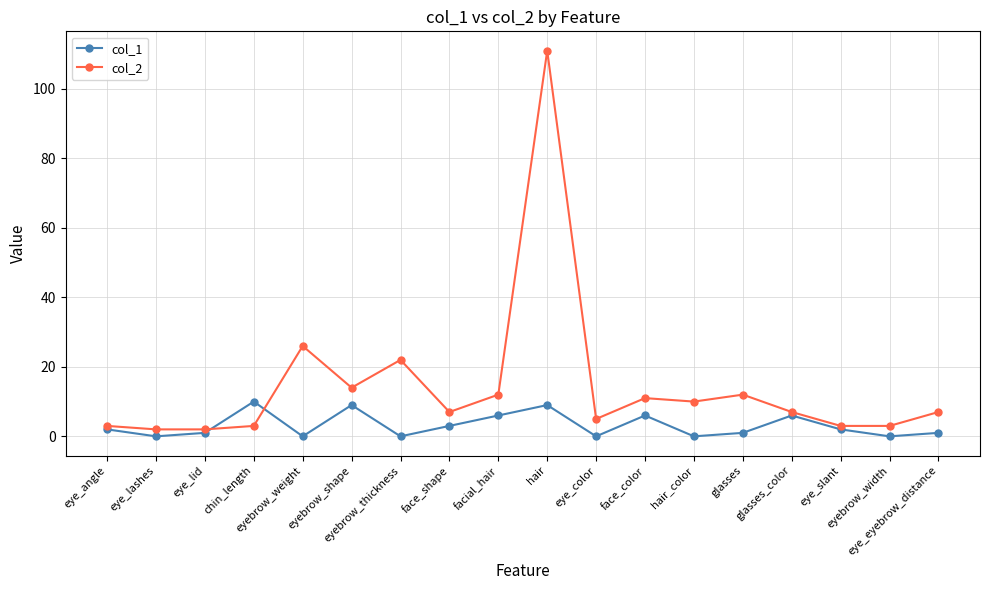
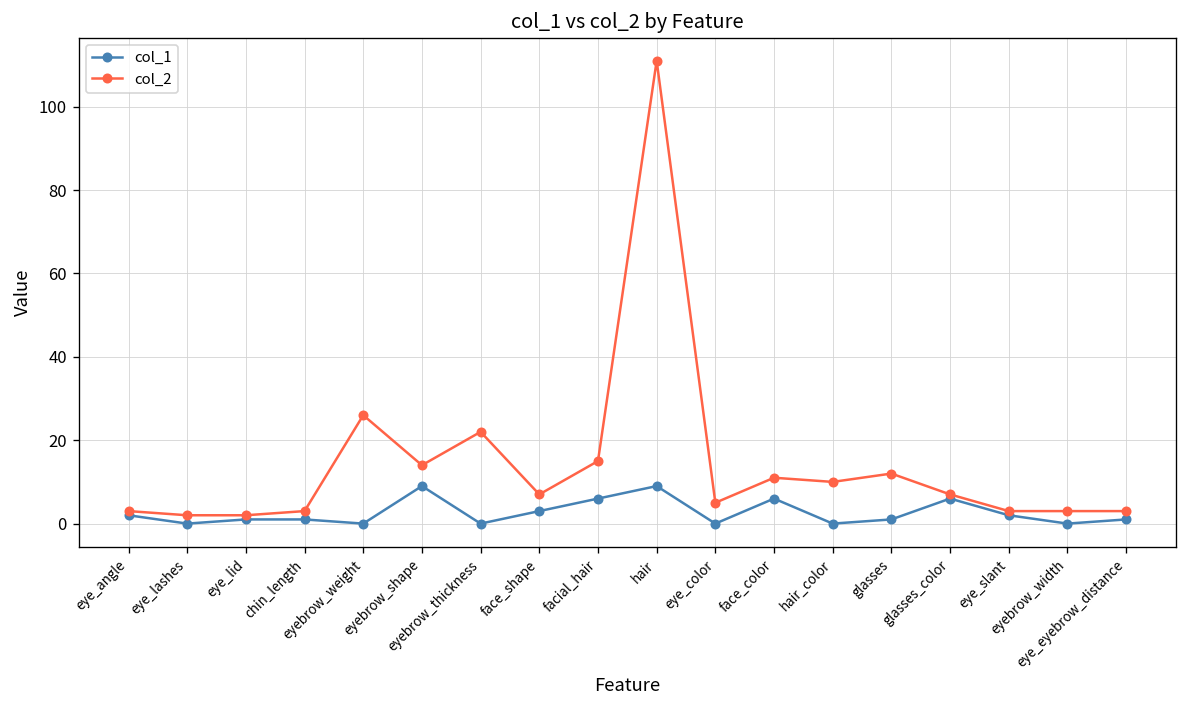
col_1, chin_length: 10 -> 1
col_2, facial_hair: 12 -> 15
col_2, eye_eyebrow_distance: 7 -> 3
